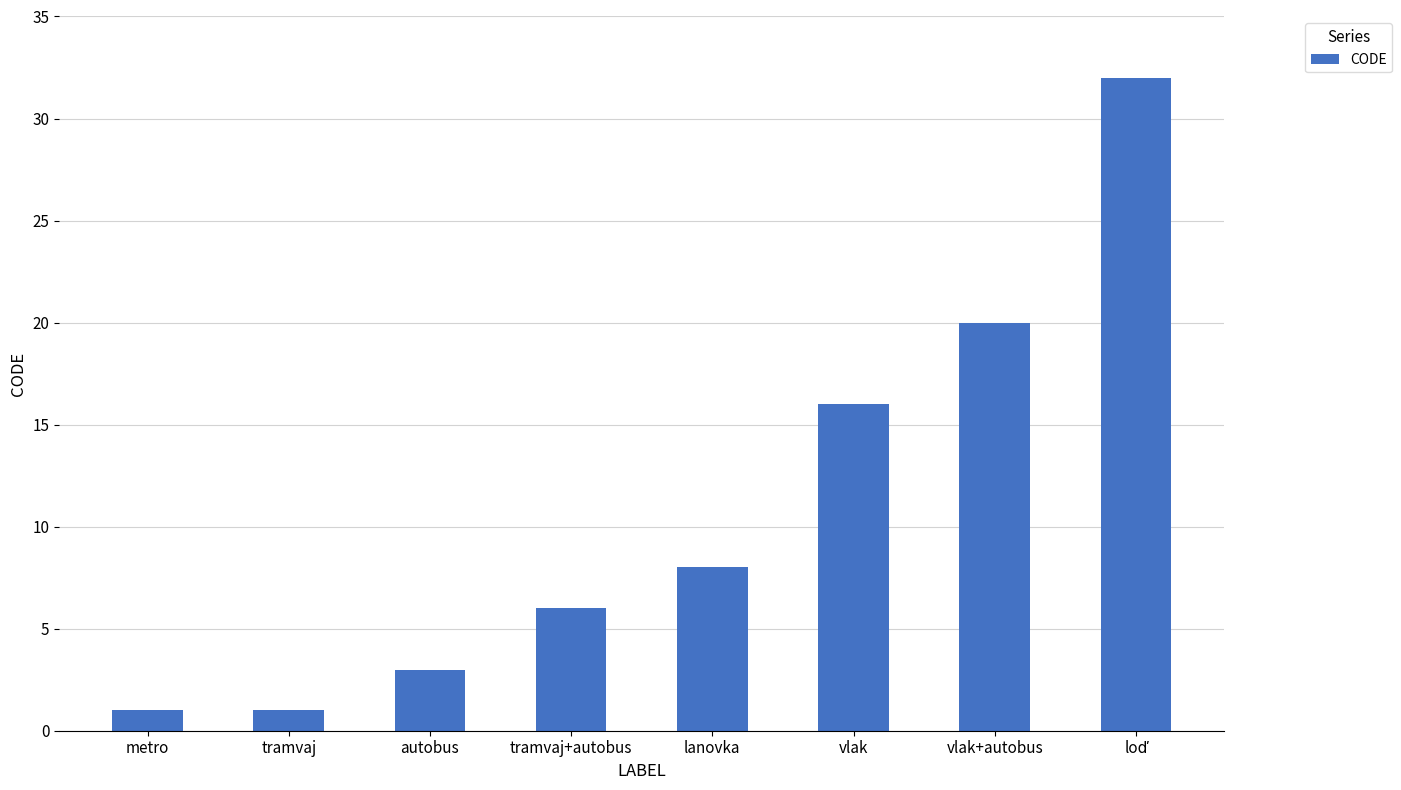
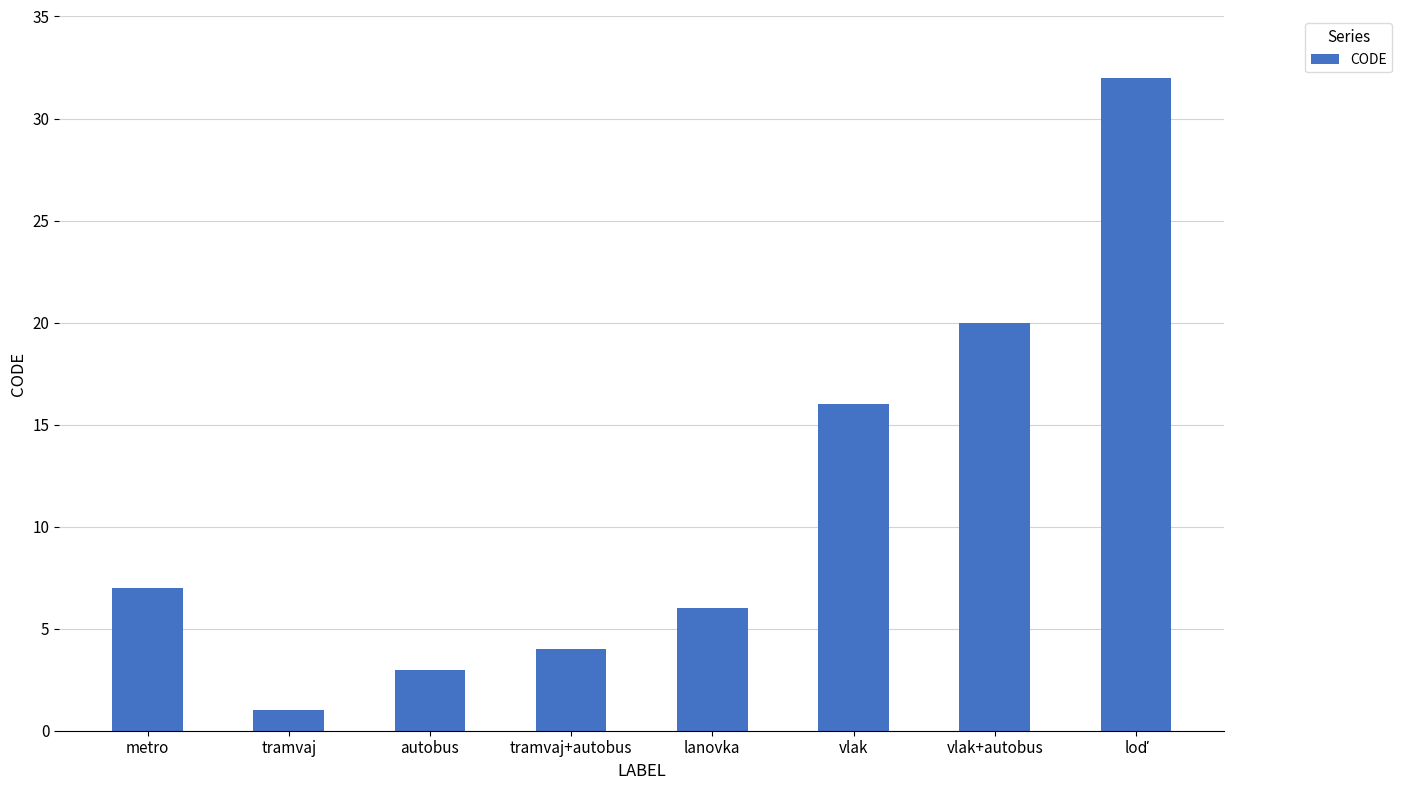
metro: 1 -> 7
tramvaj+autobus: 6 -> 4
lanovka: 8 -> 6
